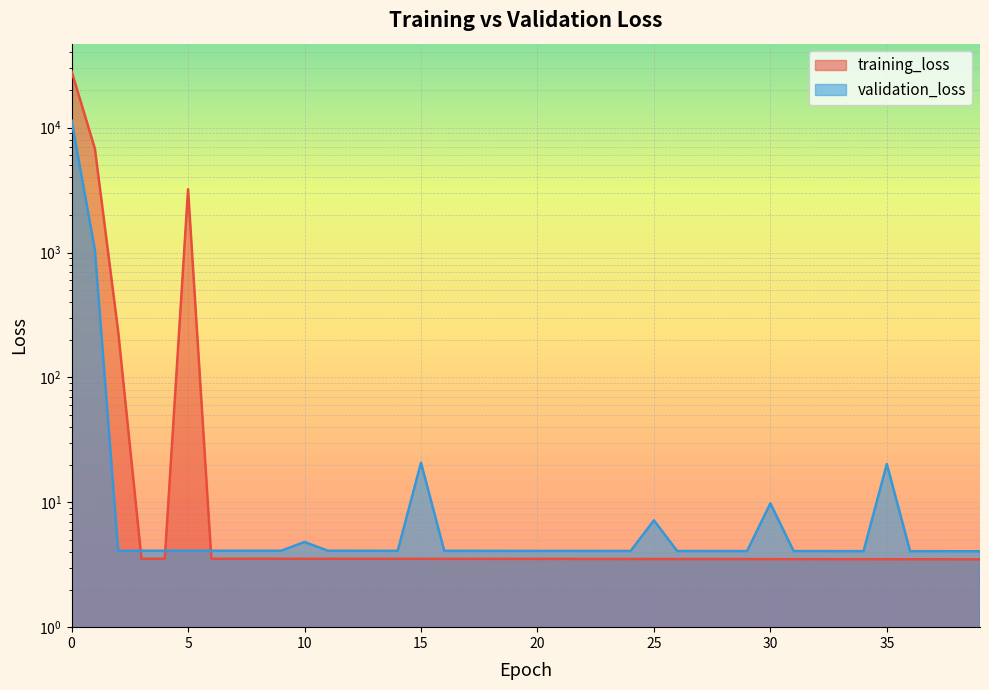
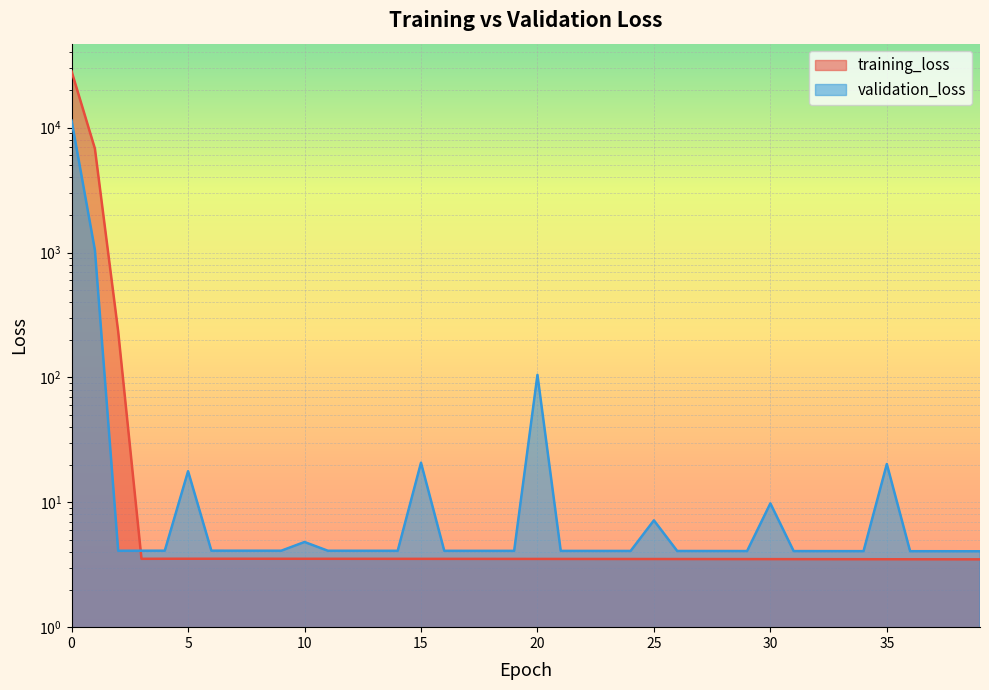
training_loss, 5: 3200 -> 3.5
validation_loss, 5: 4.1 -> 18
validation_loss, 20: 4.1 -> 100
